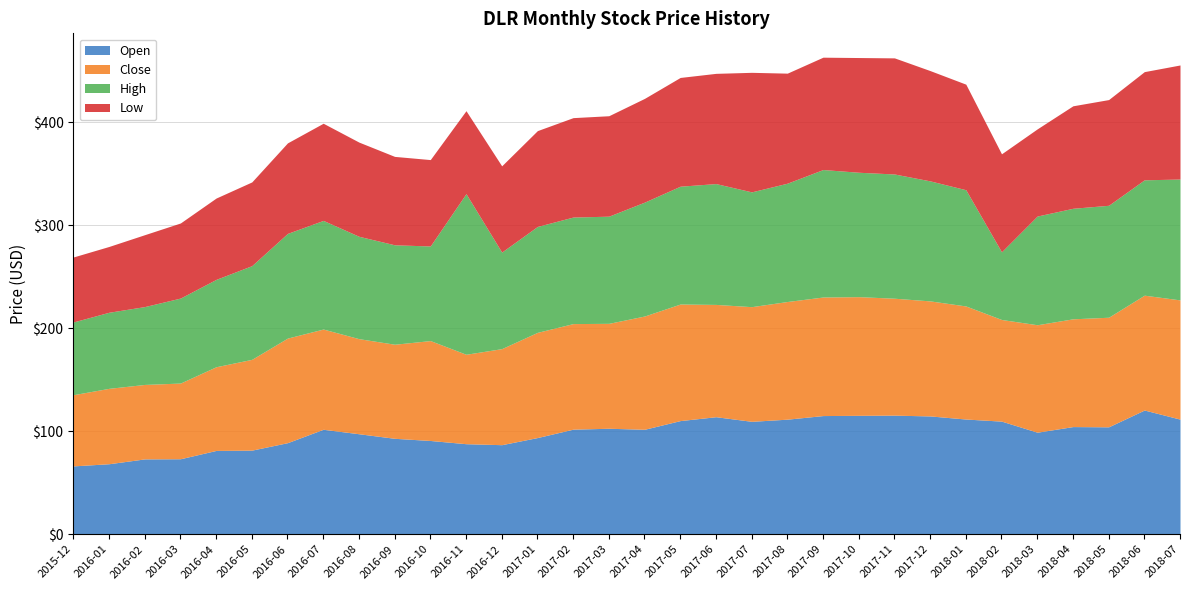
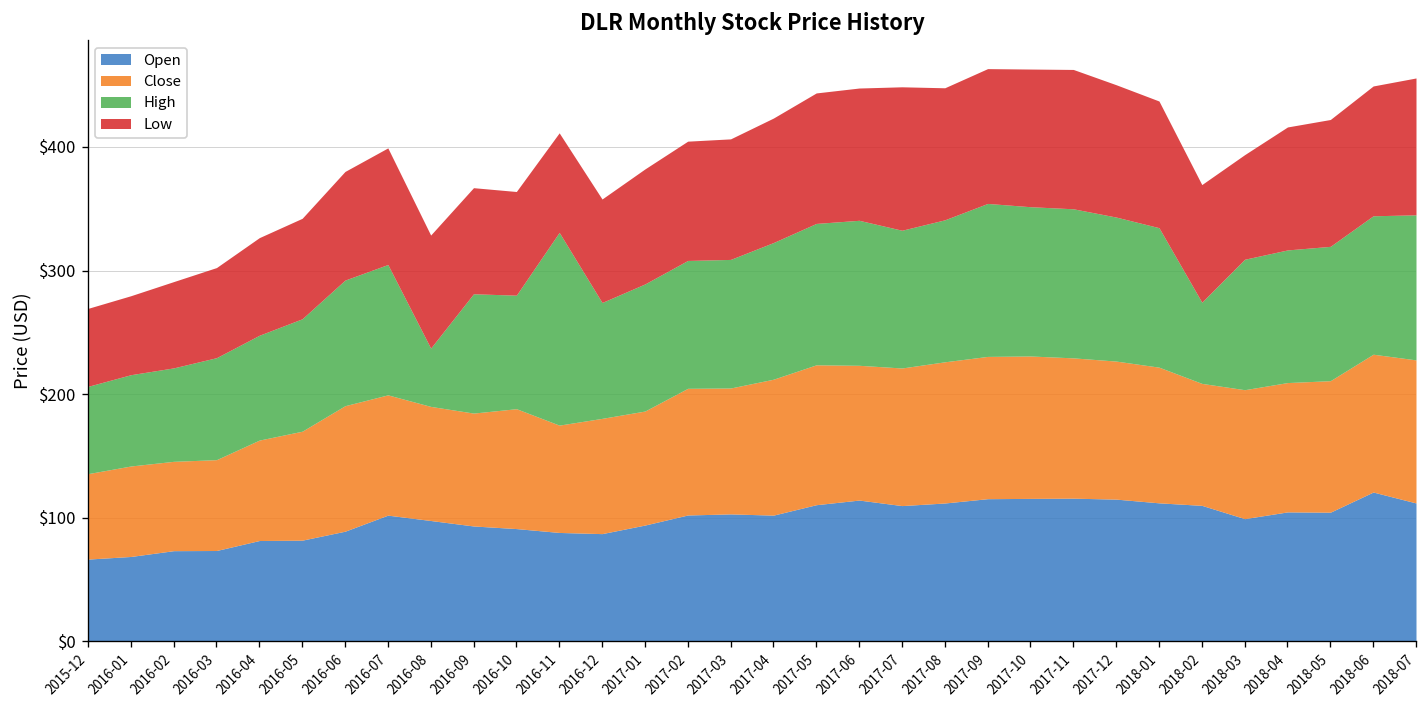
High, 2016-08: $99 -> $47
Close, 2017-01: $102 -> $92
